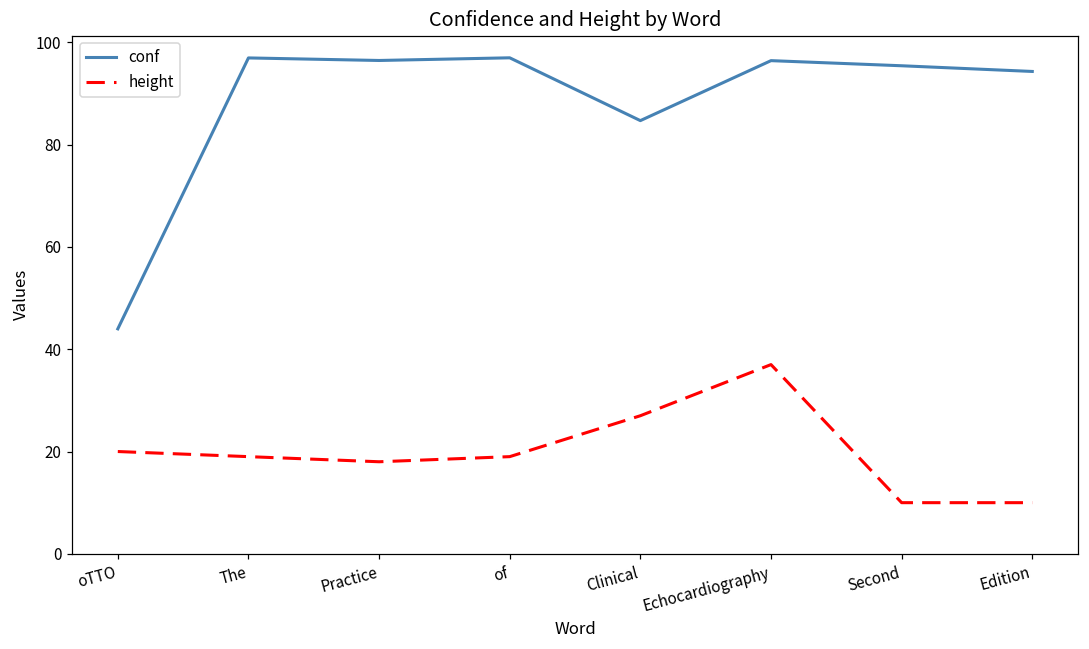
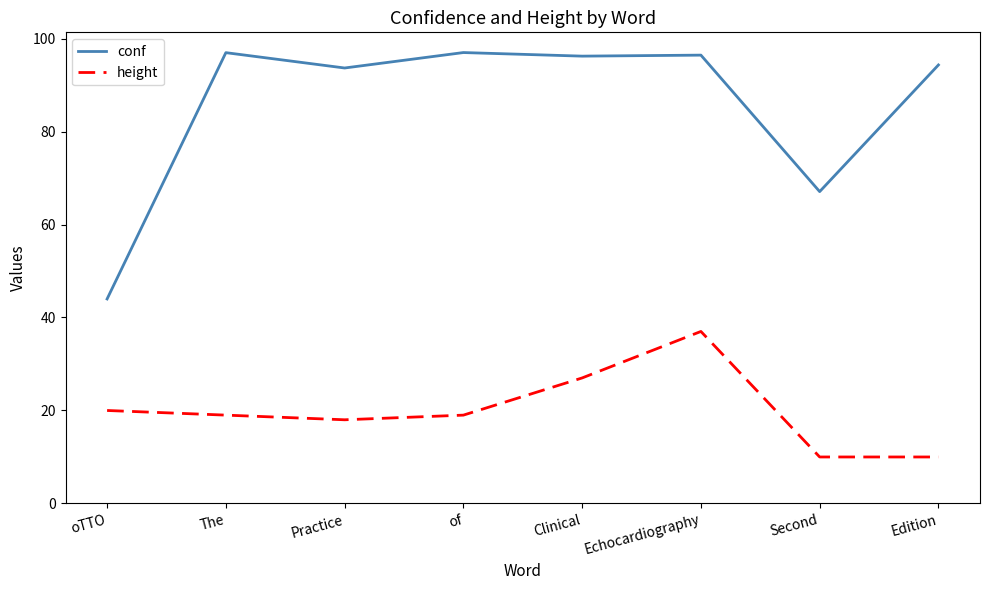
conf, Practice: 96 -> 94
conf, Clinical: 85 -> 96
conf, Second: 95 -> 67
